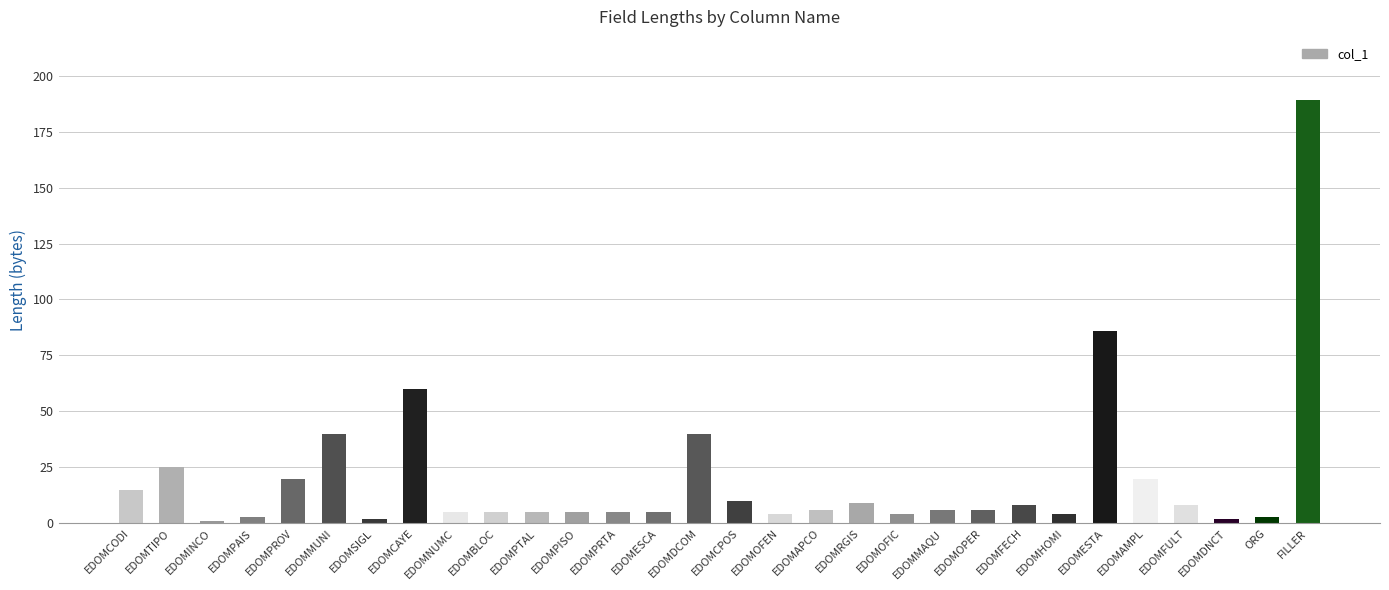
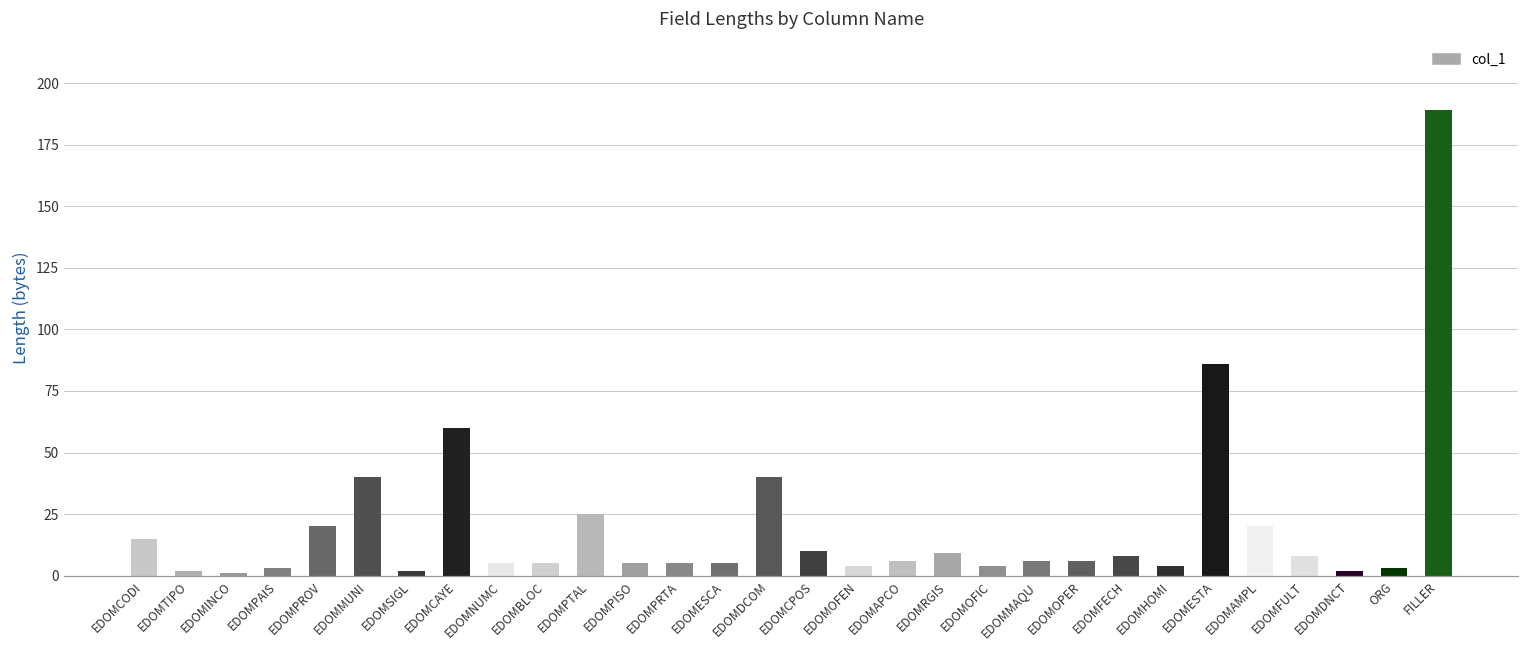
EDOMTIPO: 25 -> 2
EDOMPTAL: 5 -> 25
